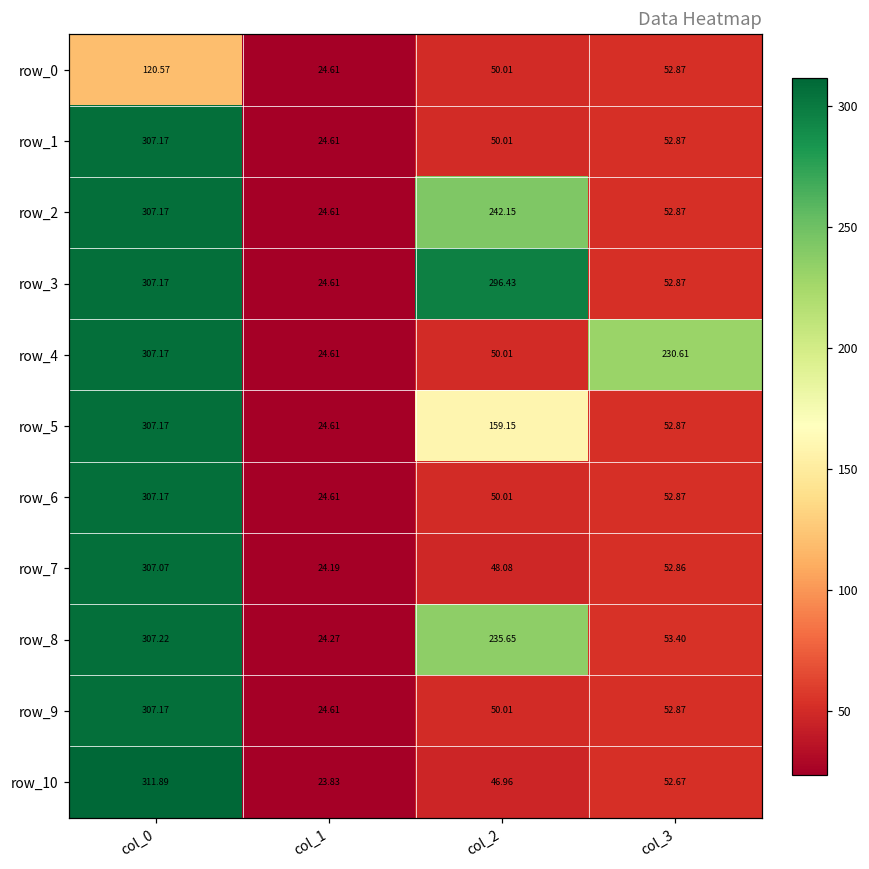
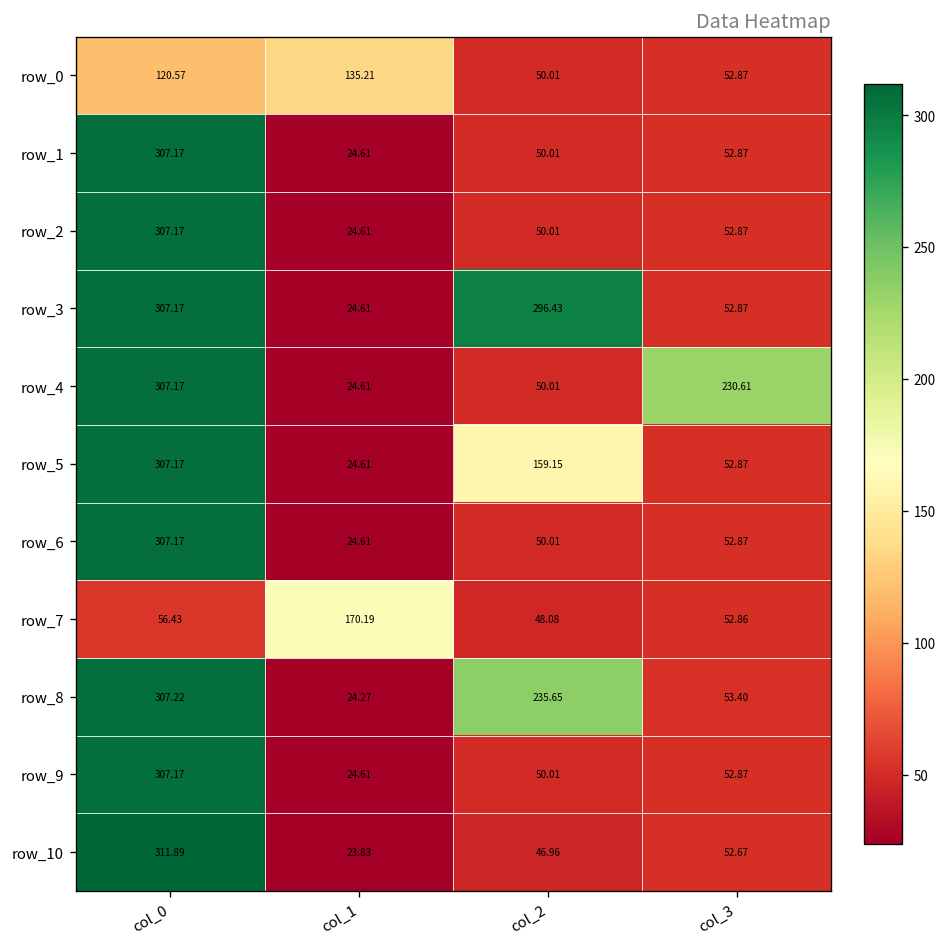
row_0, col_1: 24.61 -> 135.21
row_2, col_2: 242.15 -> 50.01
row_7, col_0: 307.07 -> 56.43
row_7, col_1: 24.19 -> 170.19
